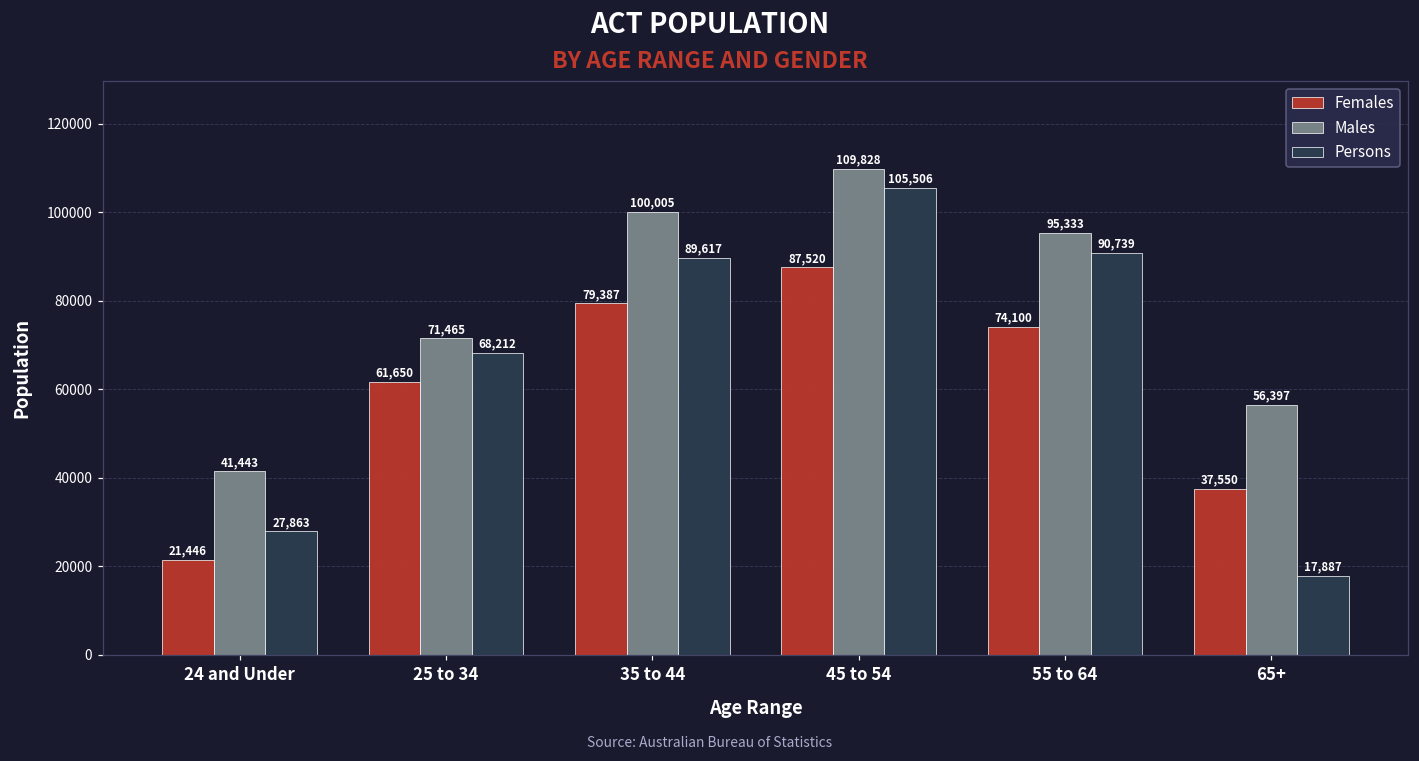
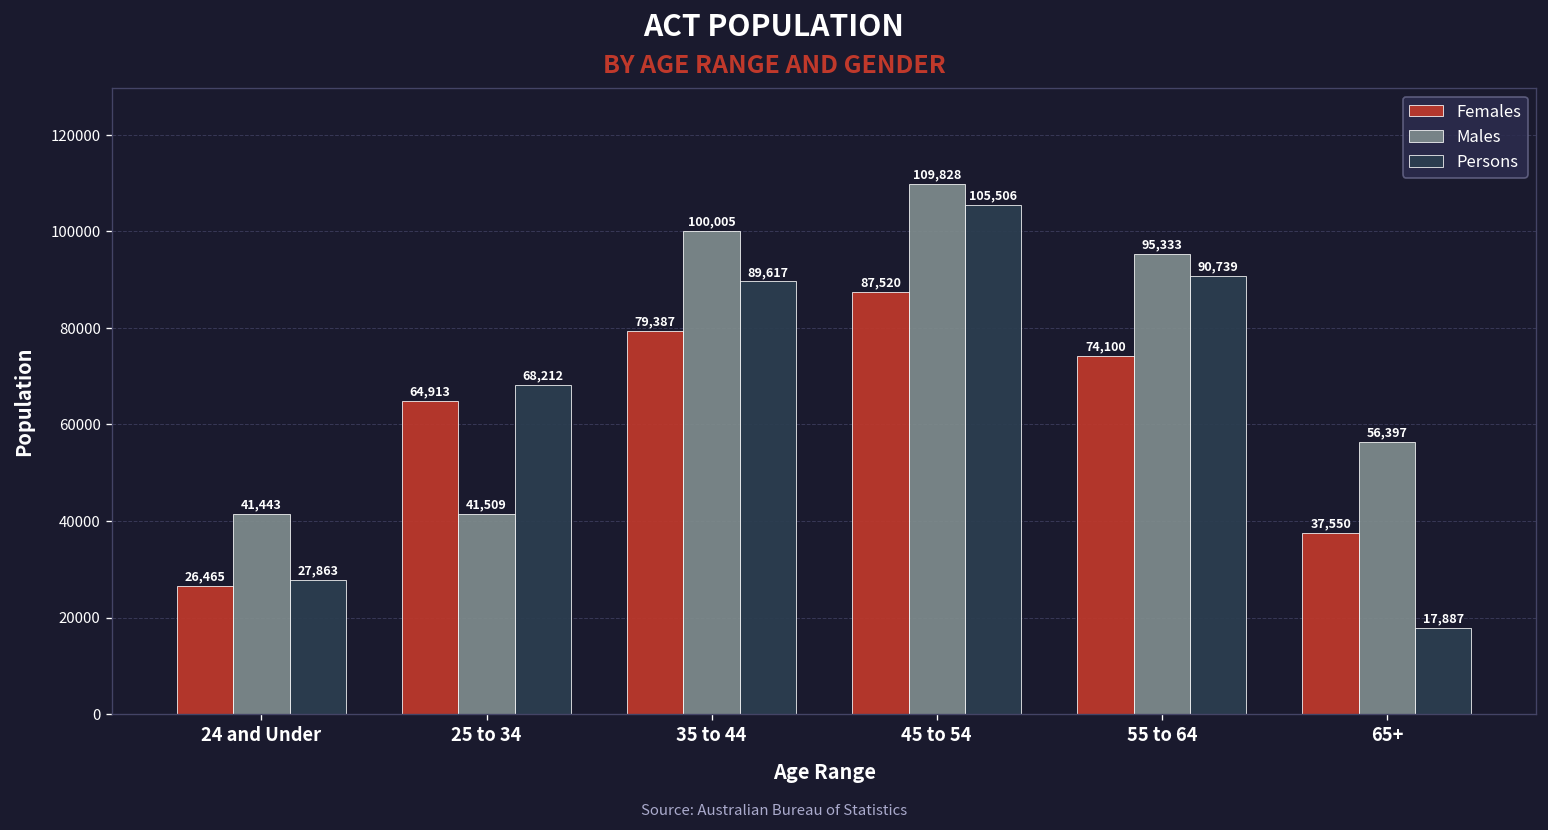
Females, 24 and Under: 21,446 -> 26,465
Females, 25 to 34: 61,650 -> 64,913
Males, 25 to 34: 71,465 -> 41,509
